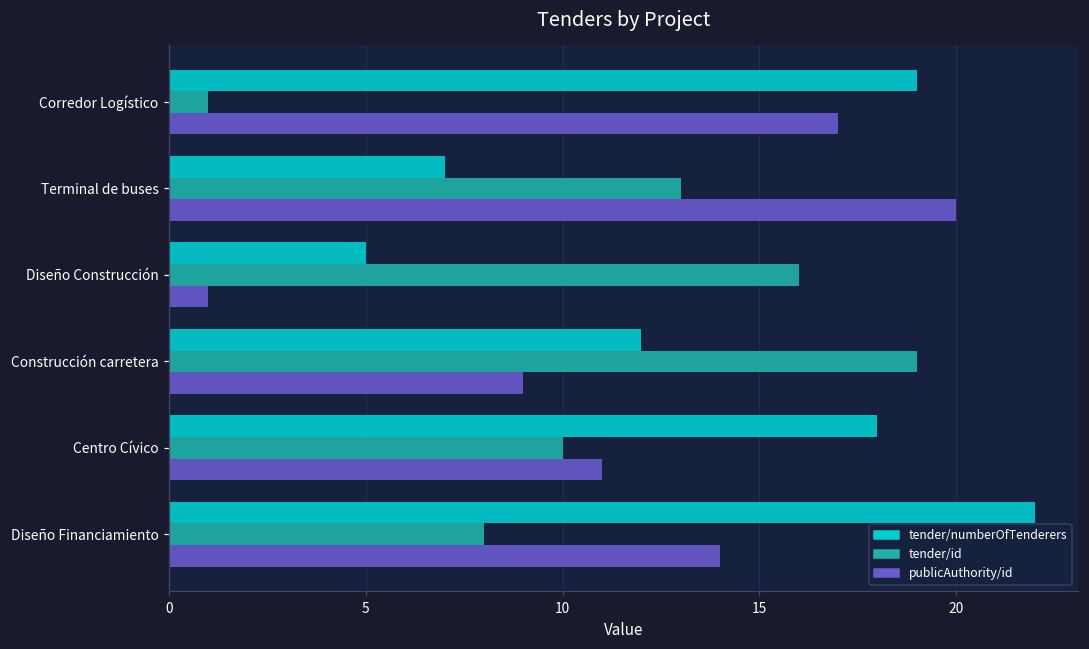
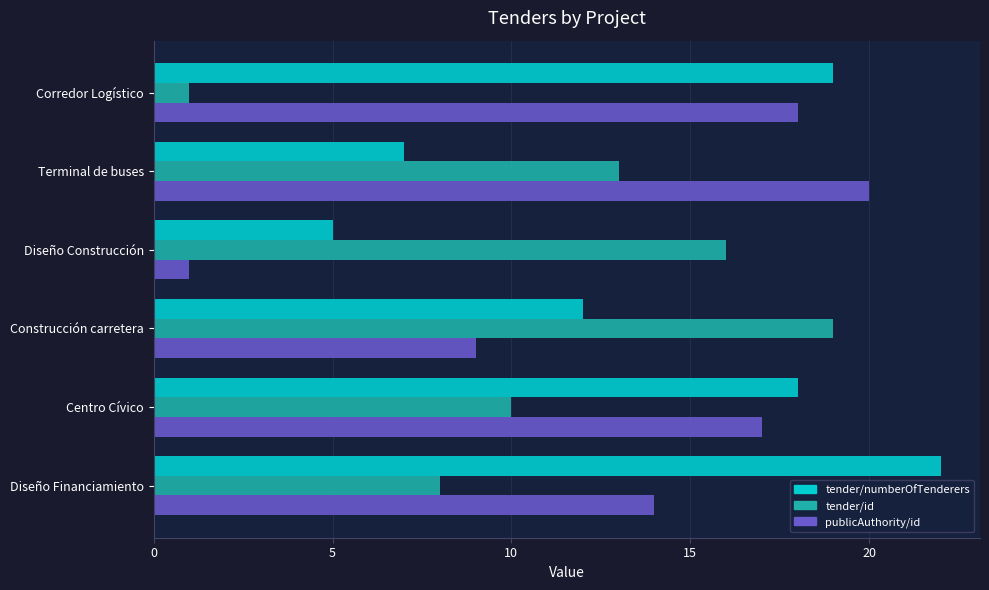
publicAuthority/id, Corredor Logístico: 17 -> 18
publicAuthority/id, Centro Cívico: 11 -> 17
